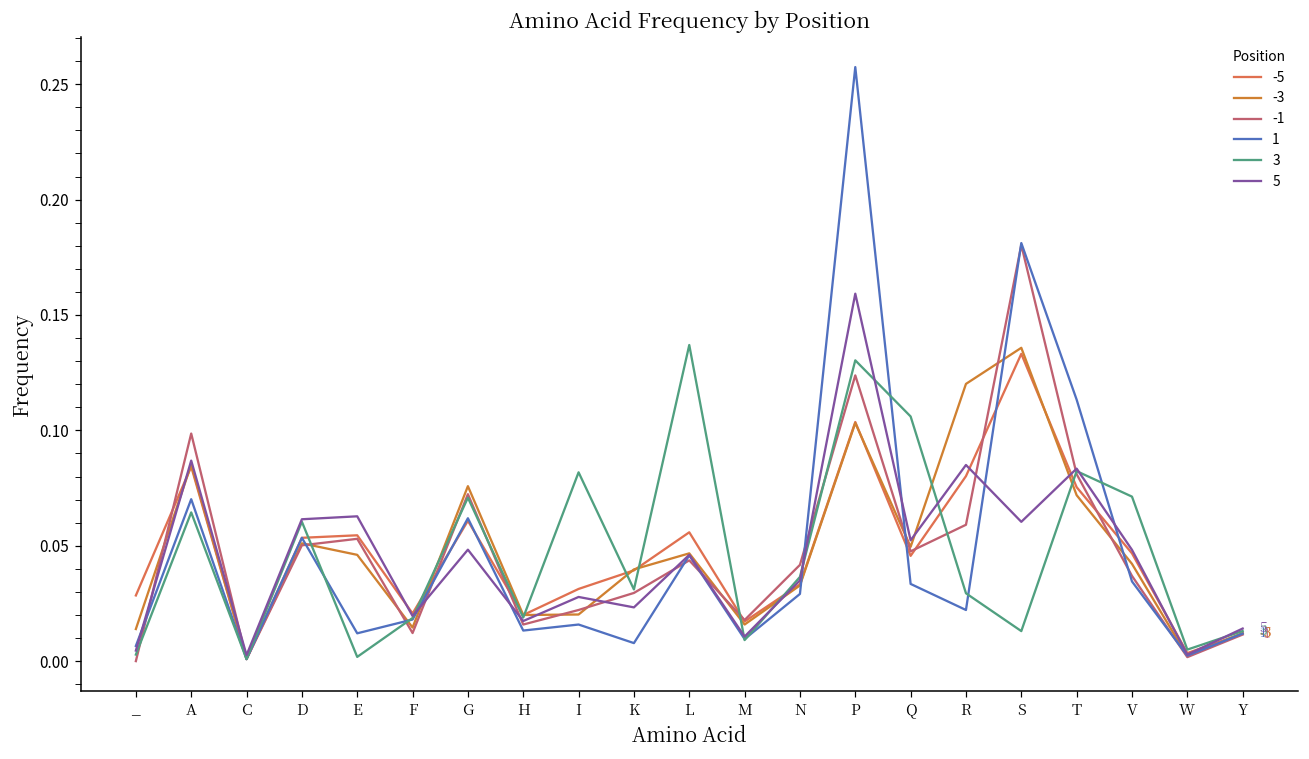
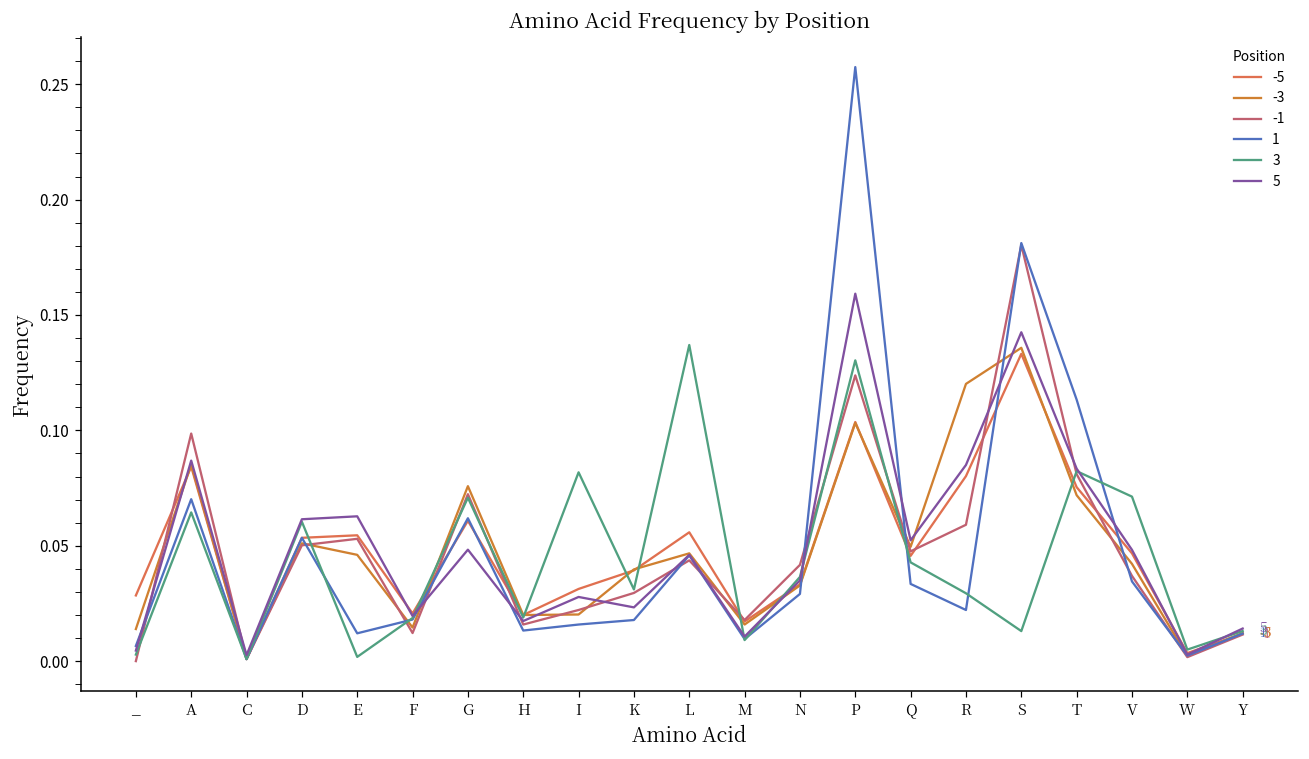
1, K: 0.008 -> 0.018
3, Q: 0.106 -> 0.043
5, S: 0.060 -> 0.143
